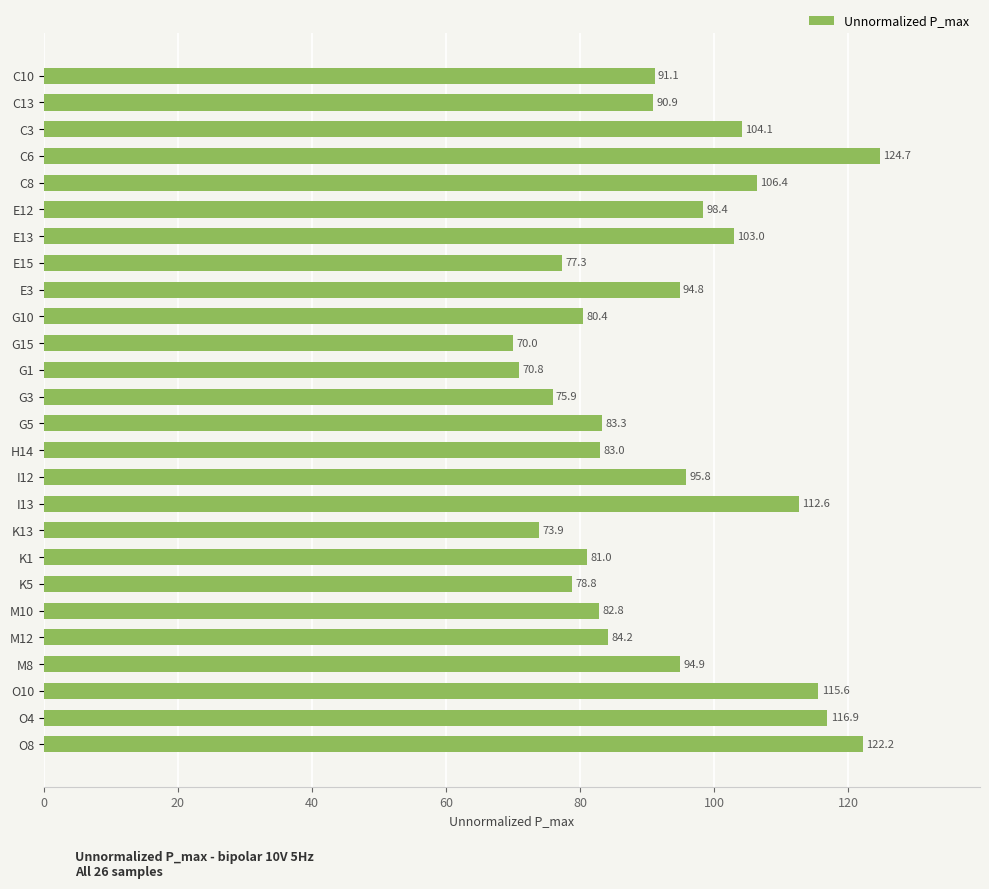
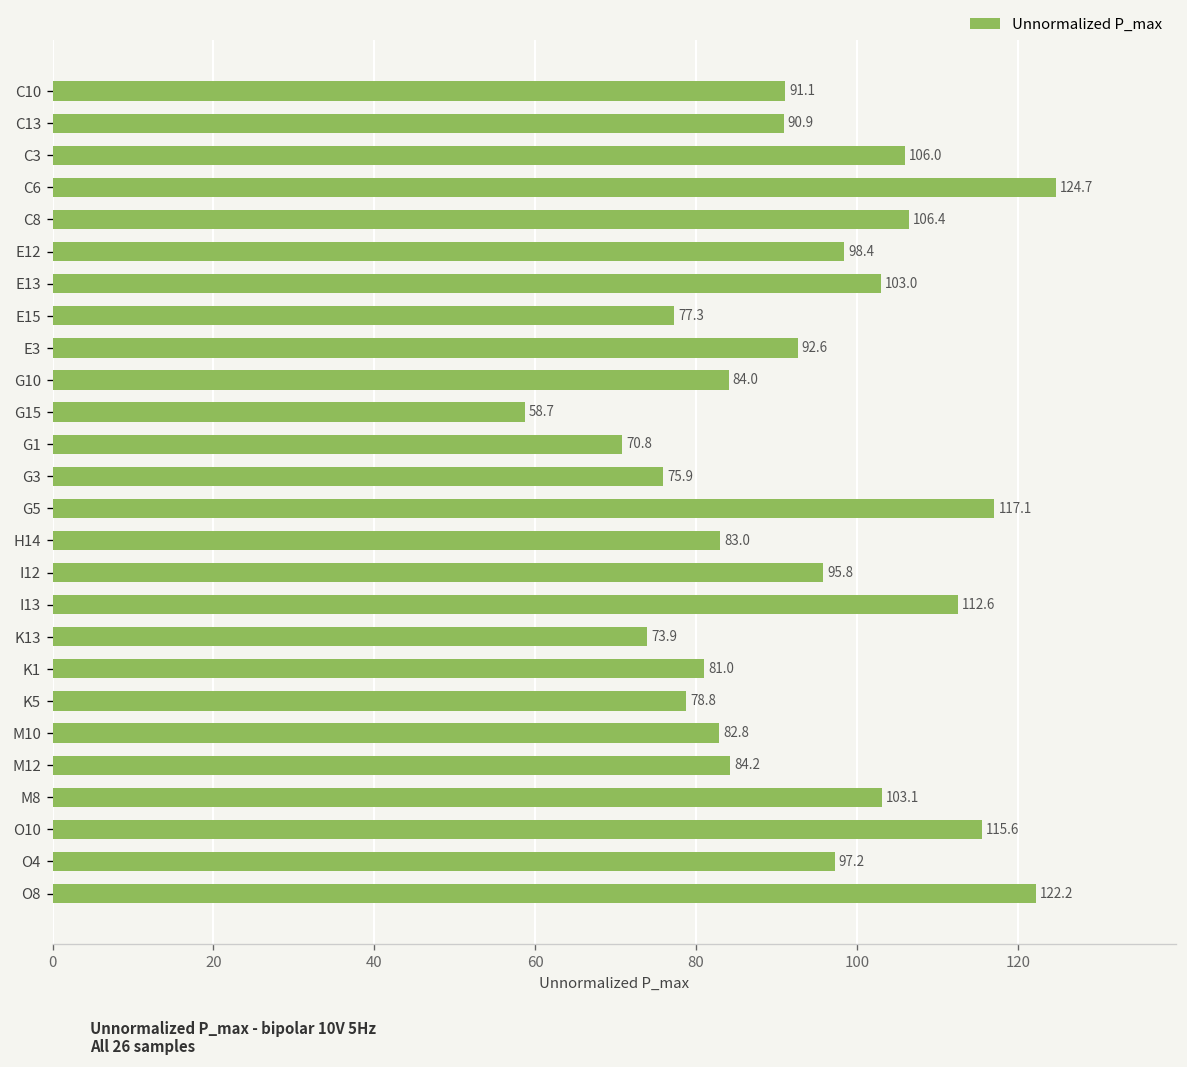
C3: 104.1 -> 106.0
E3: 94.8 -> 92.6
G10: 80.4 -> 84.0
G15: 70.0 -> 58.7
G5: 83.3 -> 117.1
M8: 94.9 -> 103.1
O4: 116.9 -> 97.2
